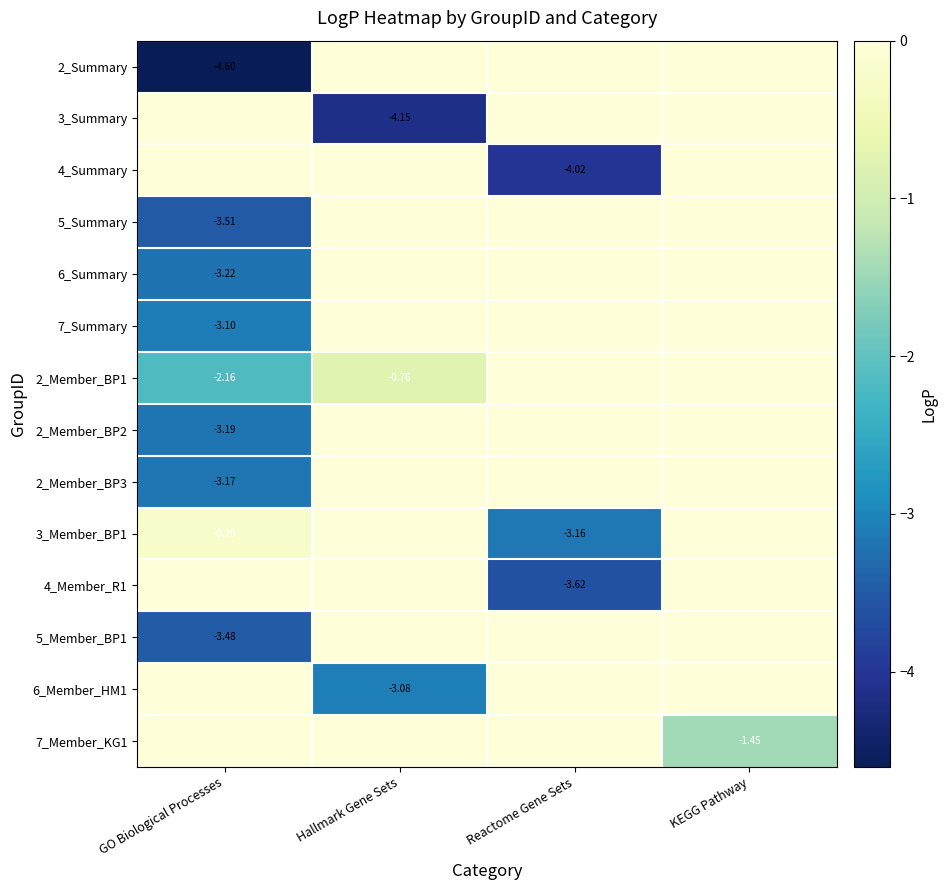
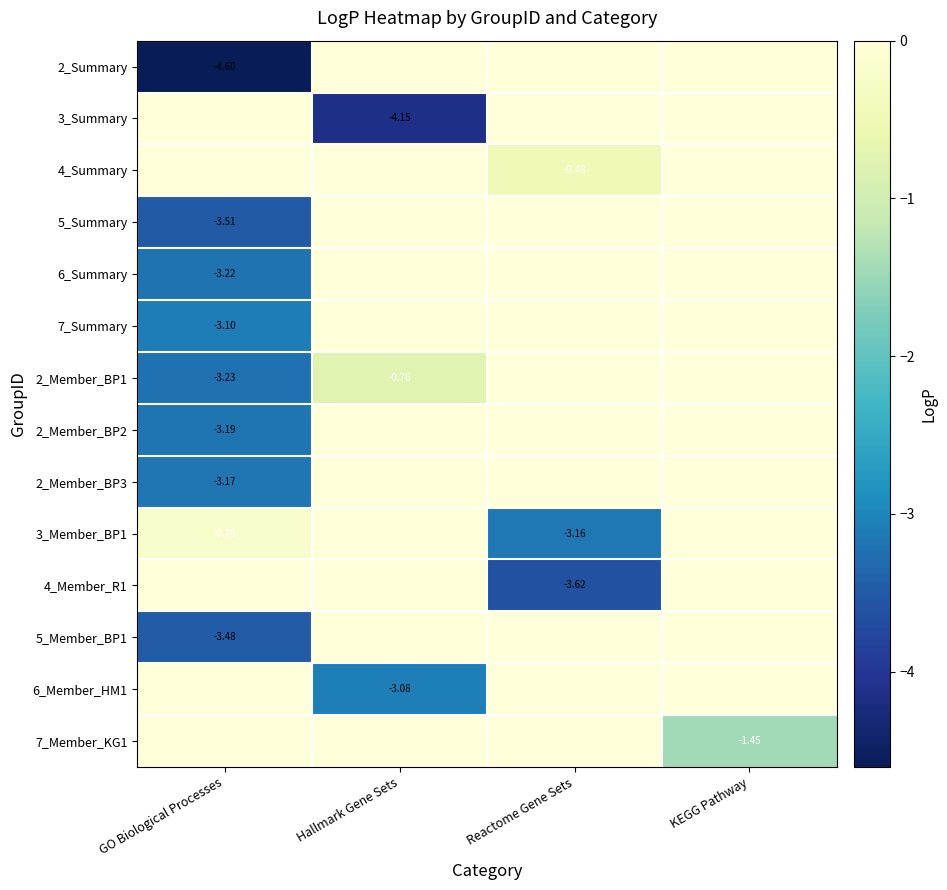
4_Summary, Reactome Gene Sets: -4.02 -> -0.48
2_Member_BP1, GO Biological Processes: -2.16 -> -3.23
